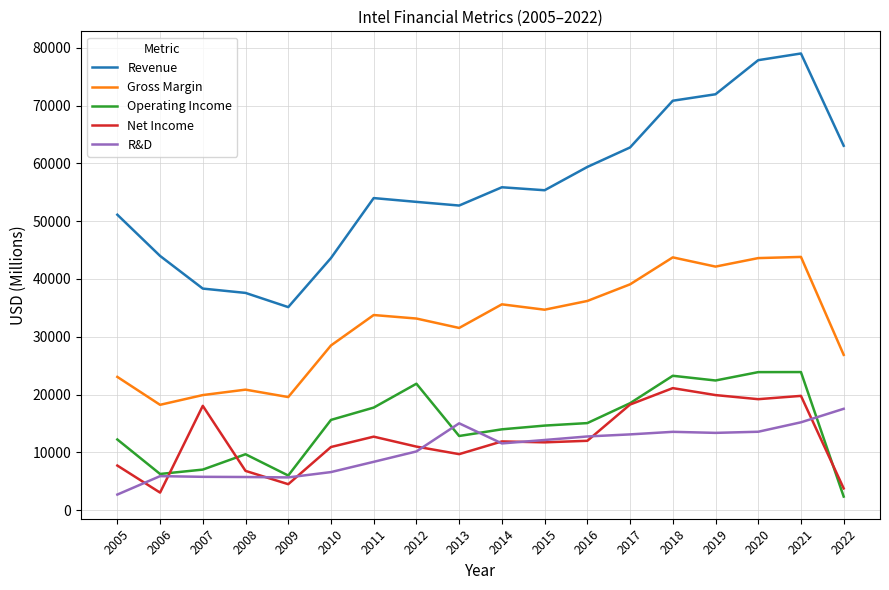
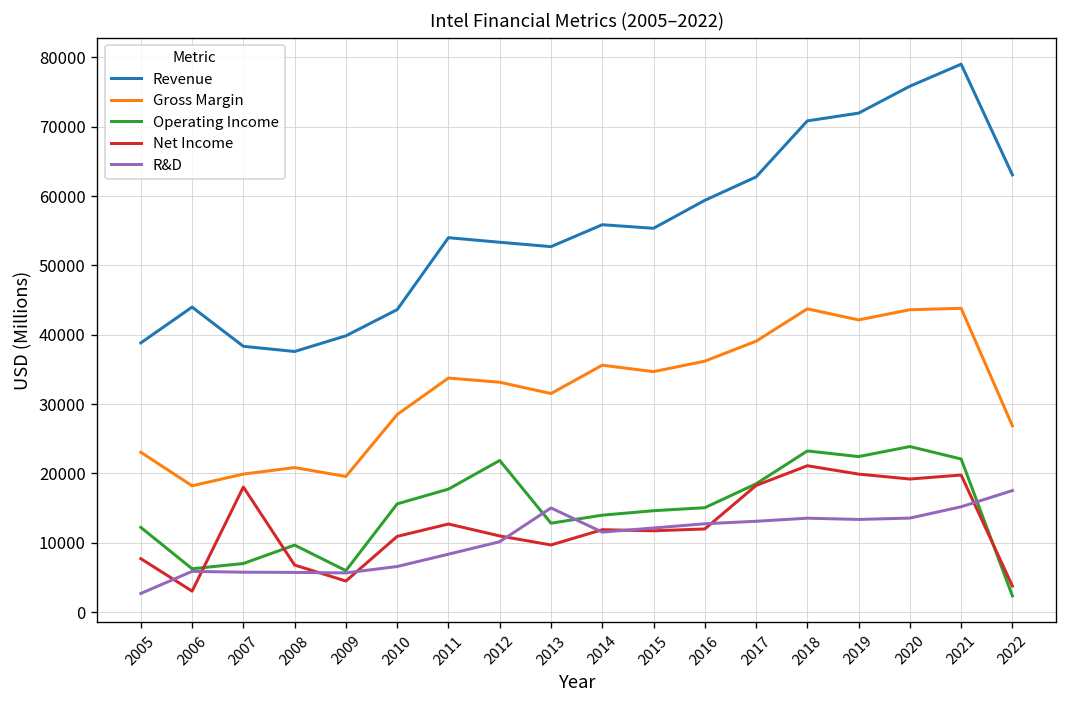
Revenue, 2005: 51000 -> 39000
Revenue, 2009: 35000 -> 40000
Revenue, 2020: 78000 -> 76000
Operating Income, 2021: 24000 -> 22000
